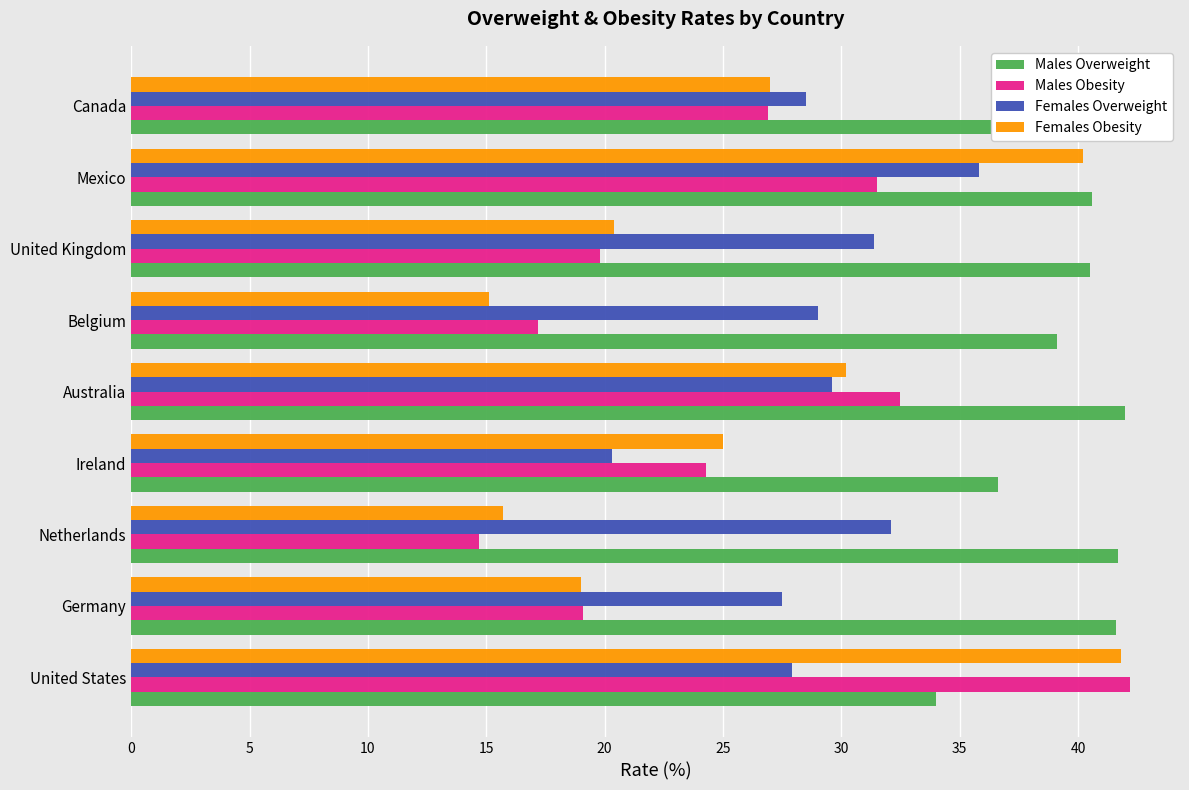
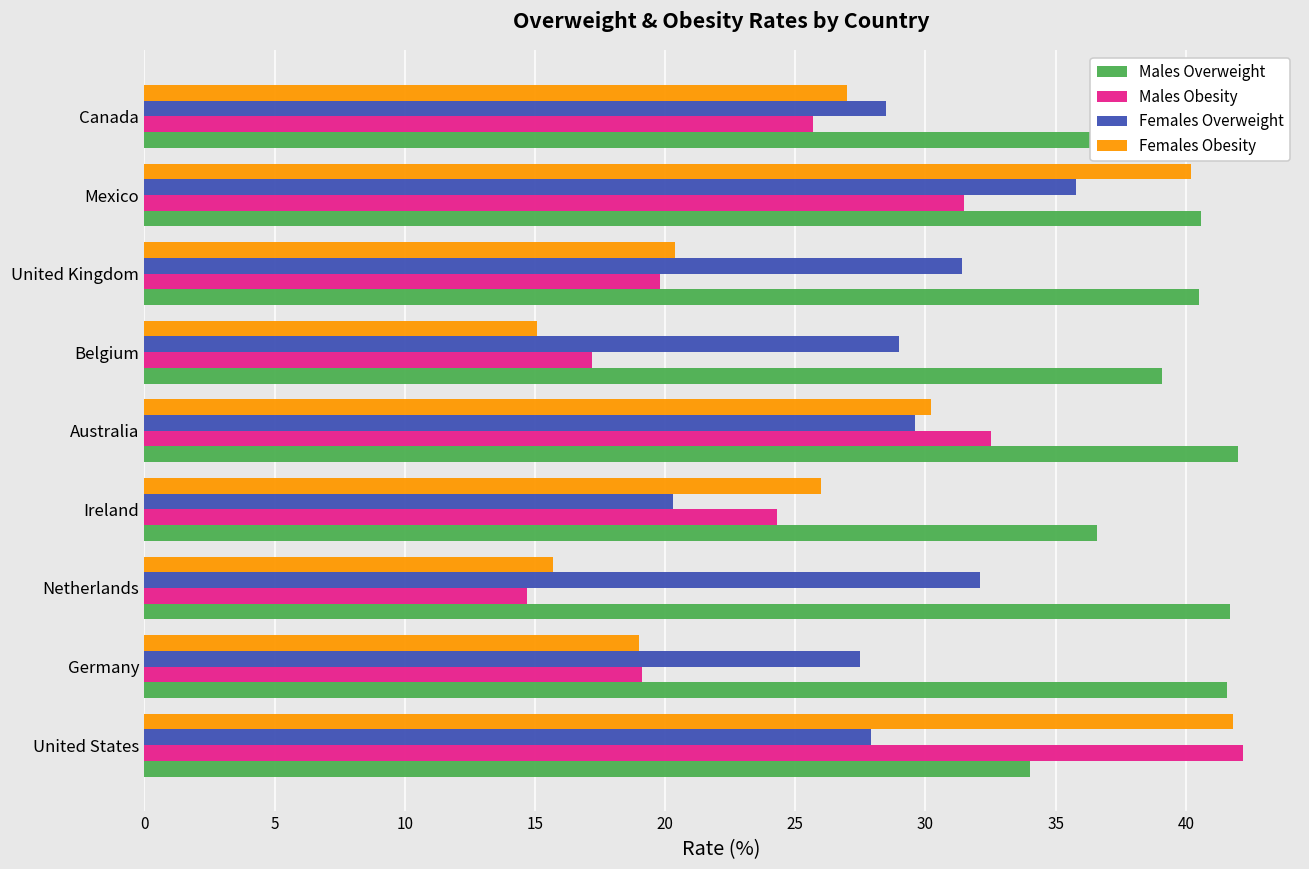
Males Obesity, Canada: 26.9 -> 25.7
Females Obesity, Ireland: 25 -> 26
